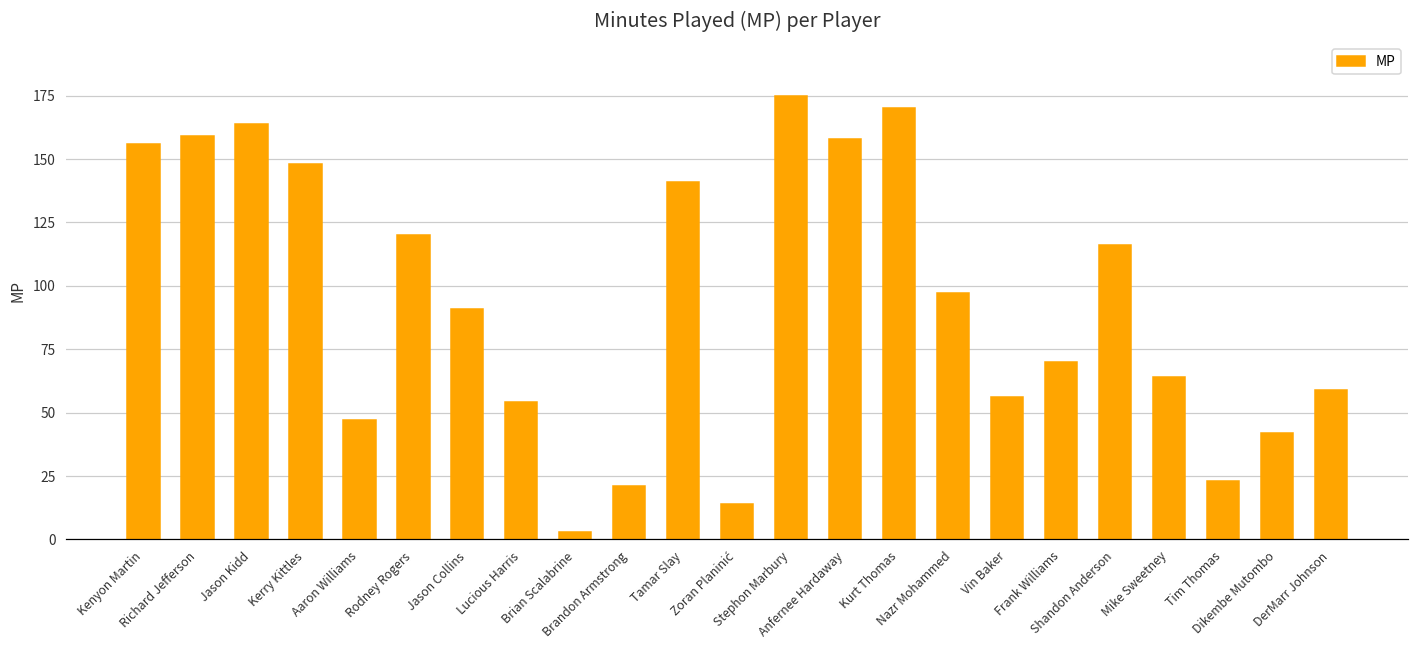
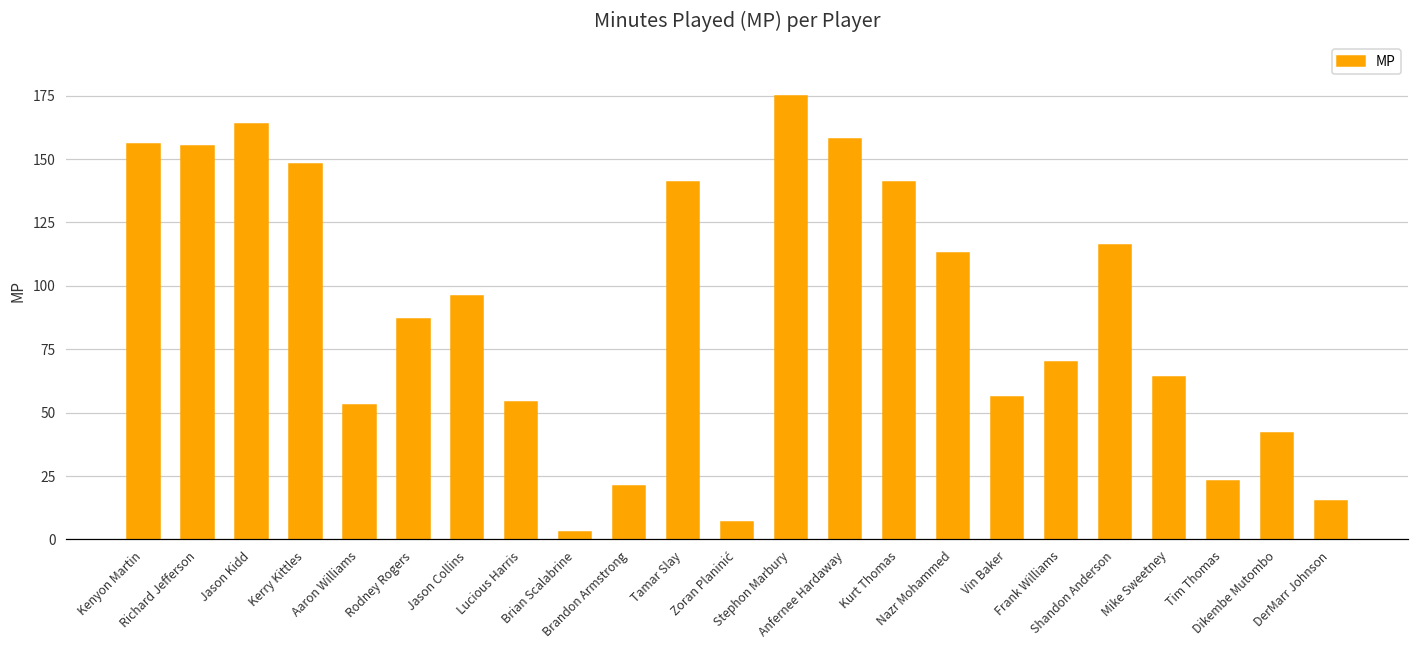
Richard Jefferson: 159 -> 155
Aaron Williams: 47 -> 53
Rodney Rogers: 120 -> 87
Jason Collins: 91 -> 96
Zoran Planinić: 14 -> 7
Kurt Thomas: 170 -> 141
Nazr Mohammed: 97 -> 113
DerMarr Johnson: 59 -> 15
